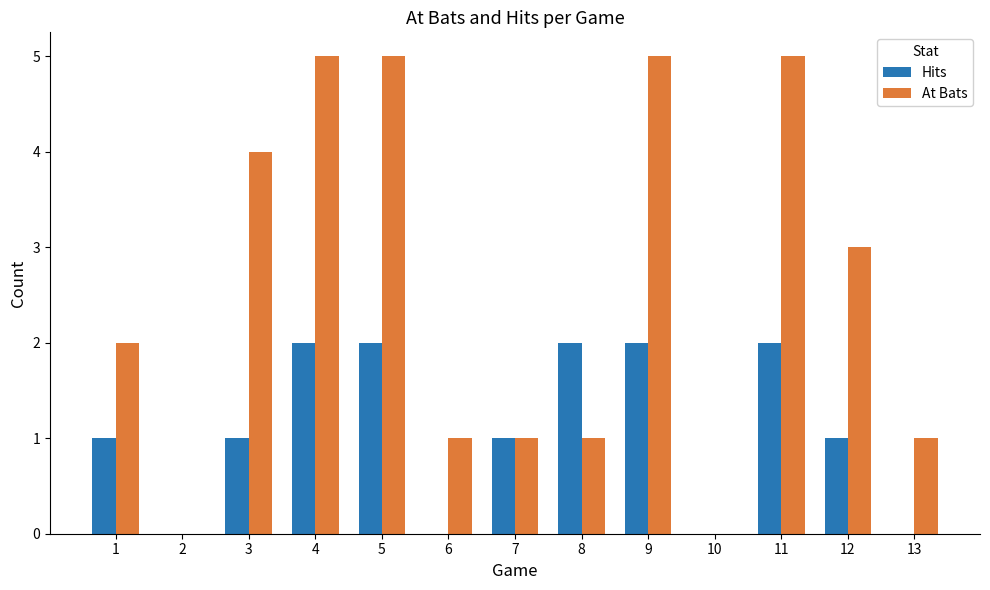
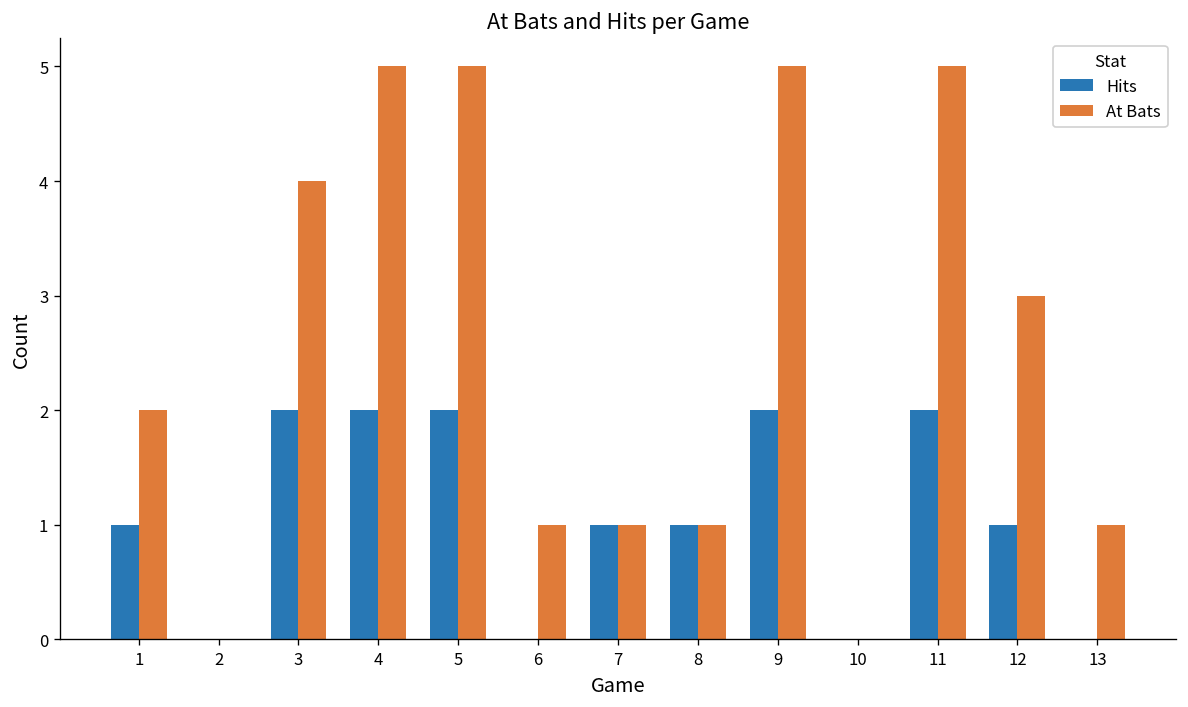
Hits, 3: 1 -> 2
Hits, 8: 2 -> 1
